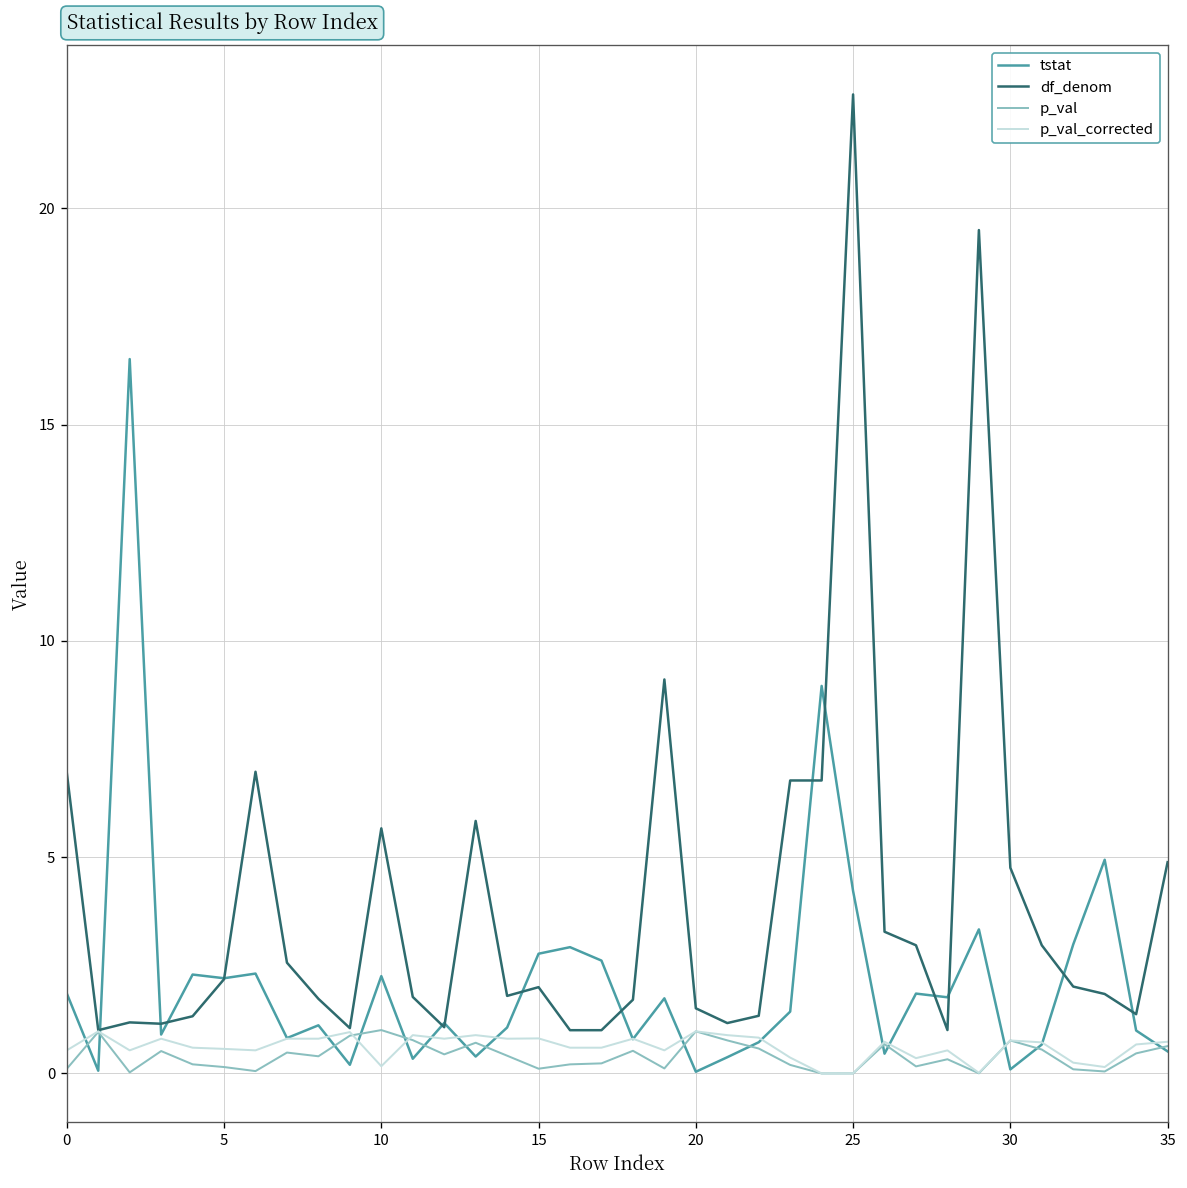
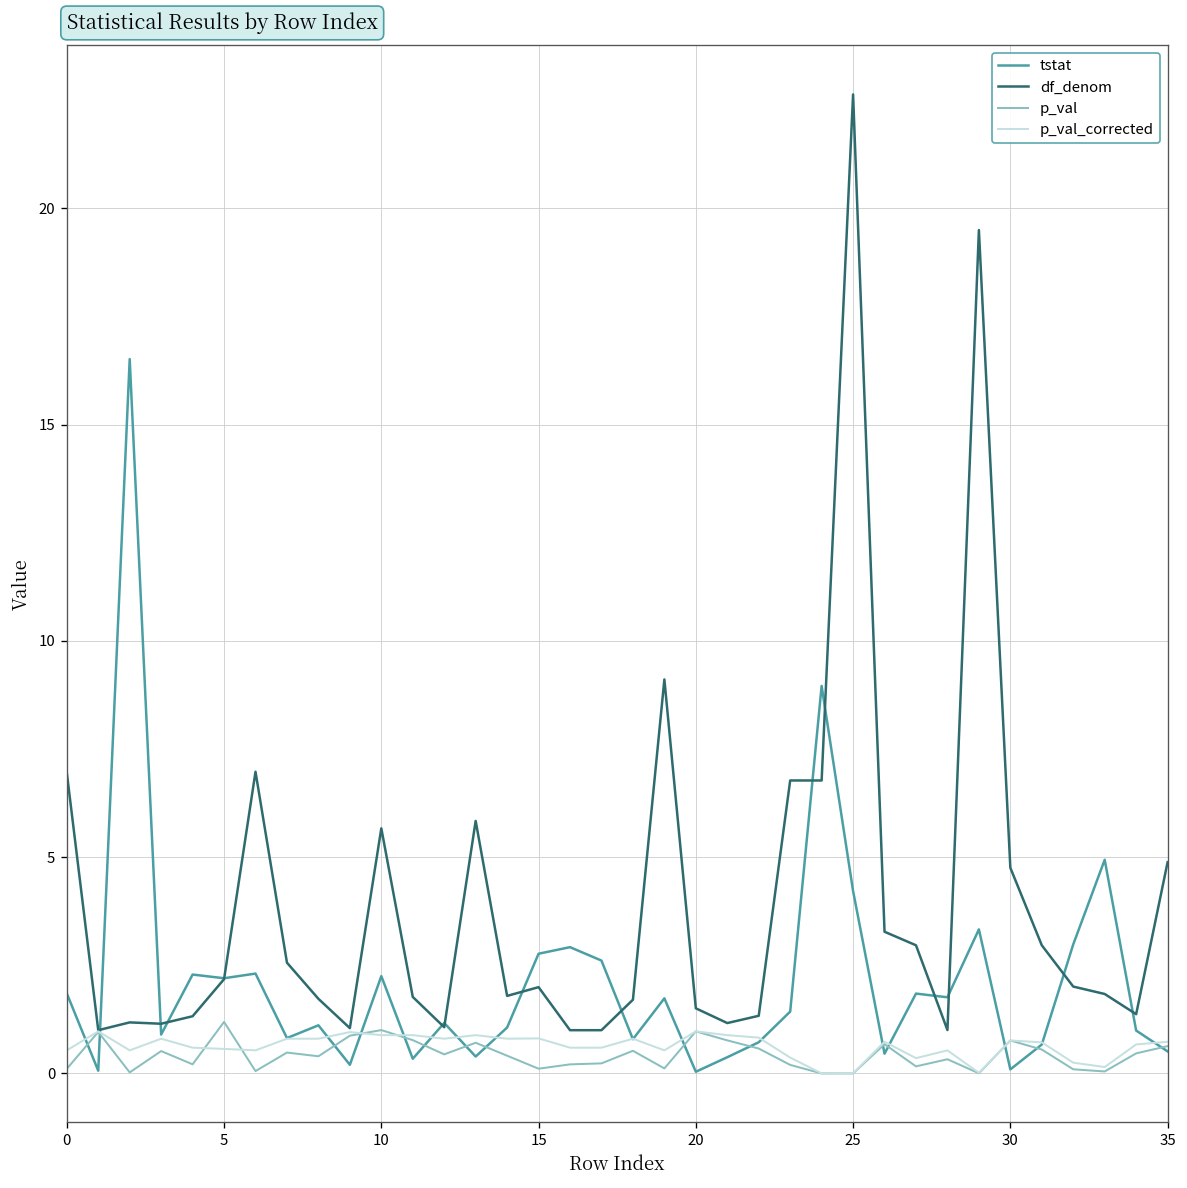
p_val, 5: 0.1 -> 1.2
p_val_corrected, 10: 0.2 -> 0.9
